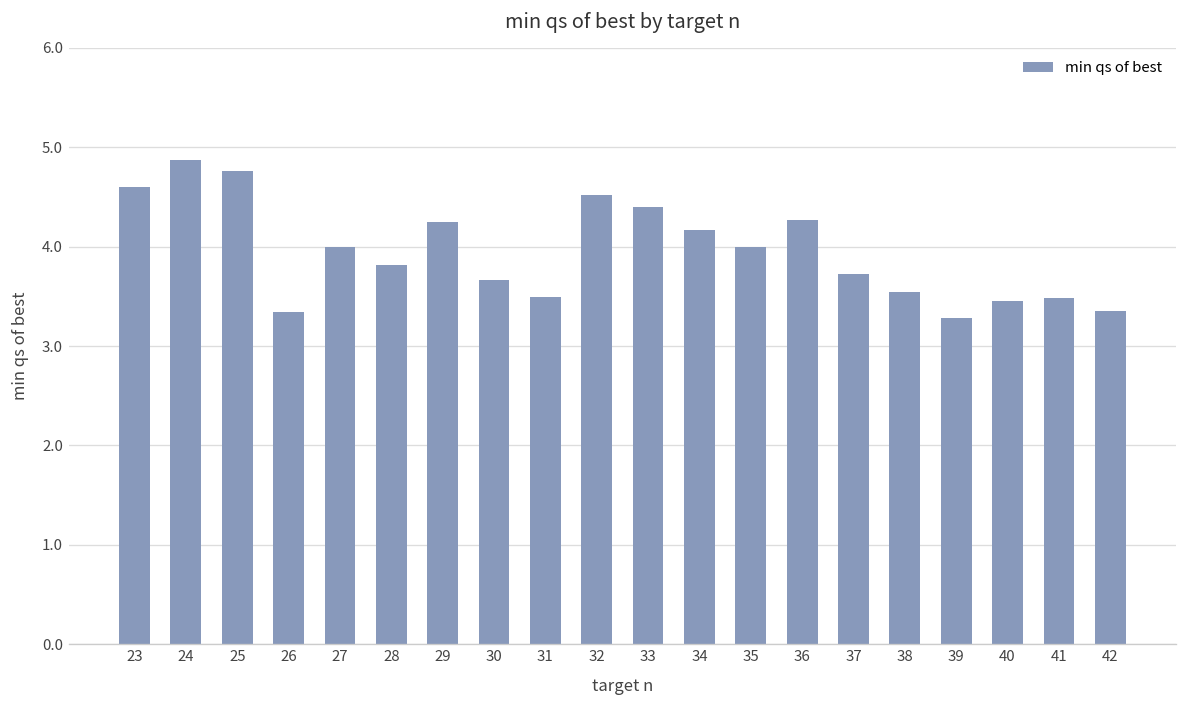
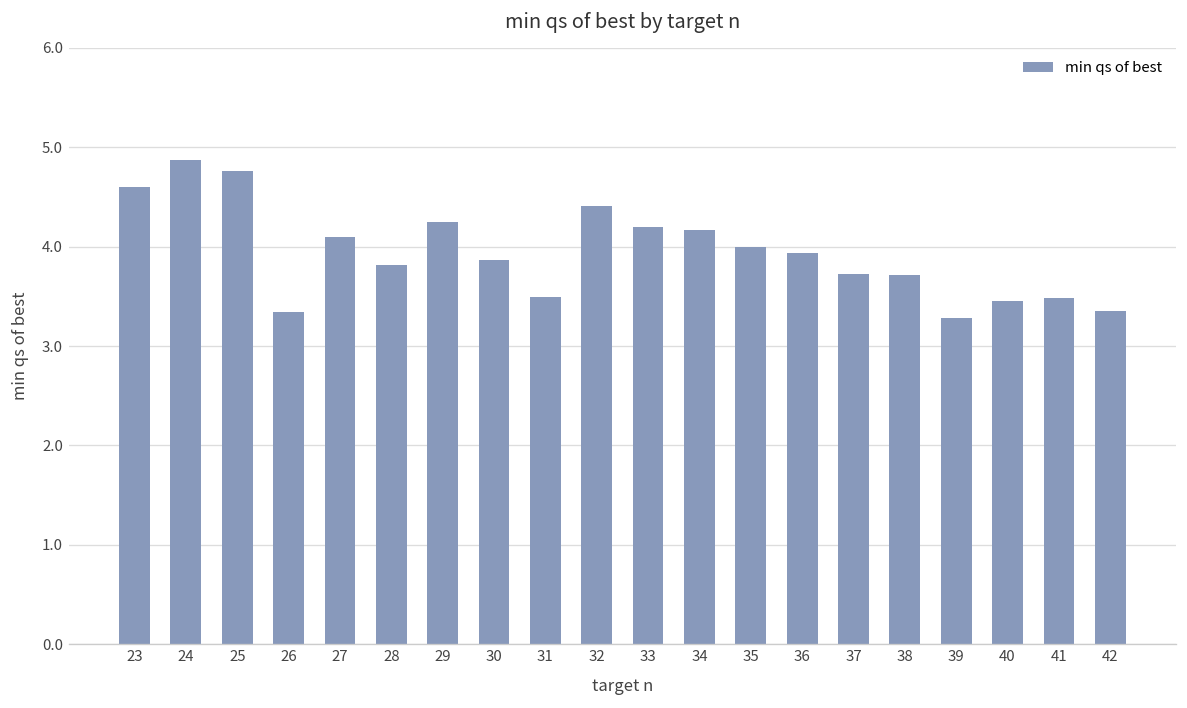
27: 4.0 -> 4.1
30: 3.7 -> 3.9
32: 4.5 -> 4.4
33: 4.4 -> 4.2
36: 4.3 -> 3.9
38: 3.5 -> 3.7
